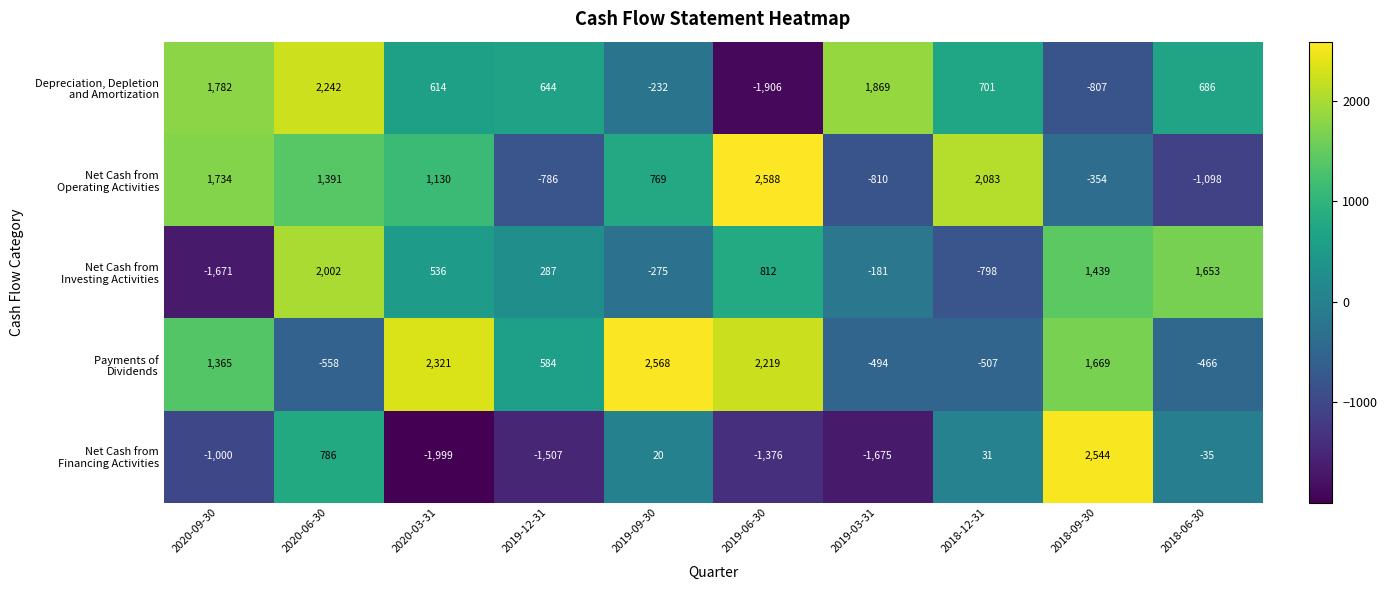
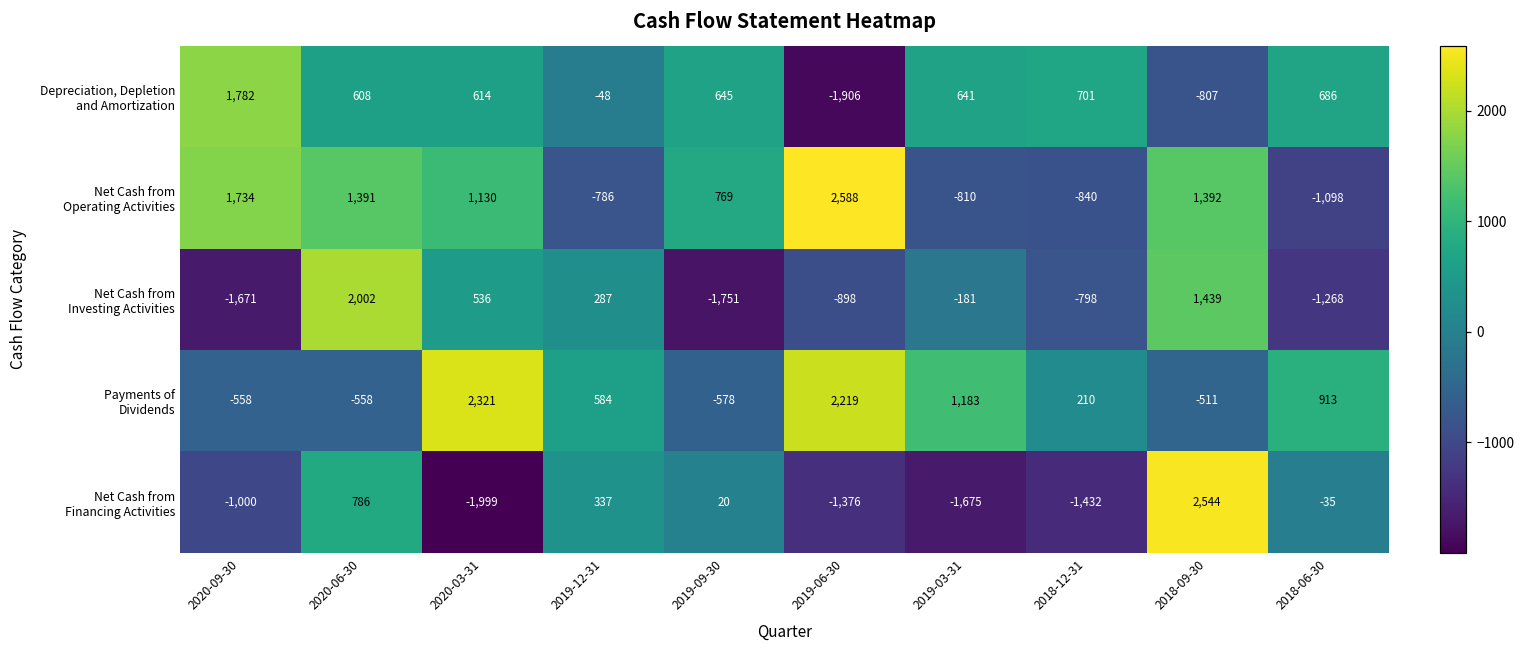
Depreciation, Depletion and Amortization, 2020-06-30: 2,242 -> 608
Depreciation, Depletion and Amortization, 2019-12-31: 644 -> -48
Depreciation, Depletion and Amortization, 2019-09-30: -232 -> 645
Depreciation, Depletion and Amortization, 2019-03-31: 1,869 -> 641
Net Cash from Operating Activities, 2018-12-31: 2,083 -> -840
Net Cash from Operating Activities, 2018-09-30: -354 -> 1,392
Net Cash from Investing Activities, 2019-09-30: -275 -> -1,751
Net Cash from Investing Activities, 2019-06-30: 812 -> -898
Net Cash from Investing Activities, 2018-06-30: 1,653 -> -1,268
Payments of Dividends, 2020-09-30: 1,365 -> -558
Payments of Dividends, 2019-09-30: 2,568 -> -578
Payments of Dividends, 2019-03-31: -494 -> 1,183
Payments of Dividends, 2018-12-31: -507 -> 210
Payments of Dividends, 2018-09-30: 1,669 -> -511
Payments of Dividends, 2018-06-30: -466 -> 913
Net Cash from Financing Activities, 2019-12-31: -1,507 -> 337
Net Cash from Financing Activities, 2018-12-31: 31 -> -1,432
